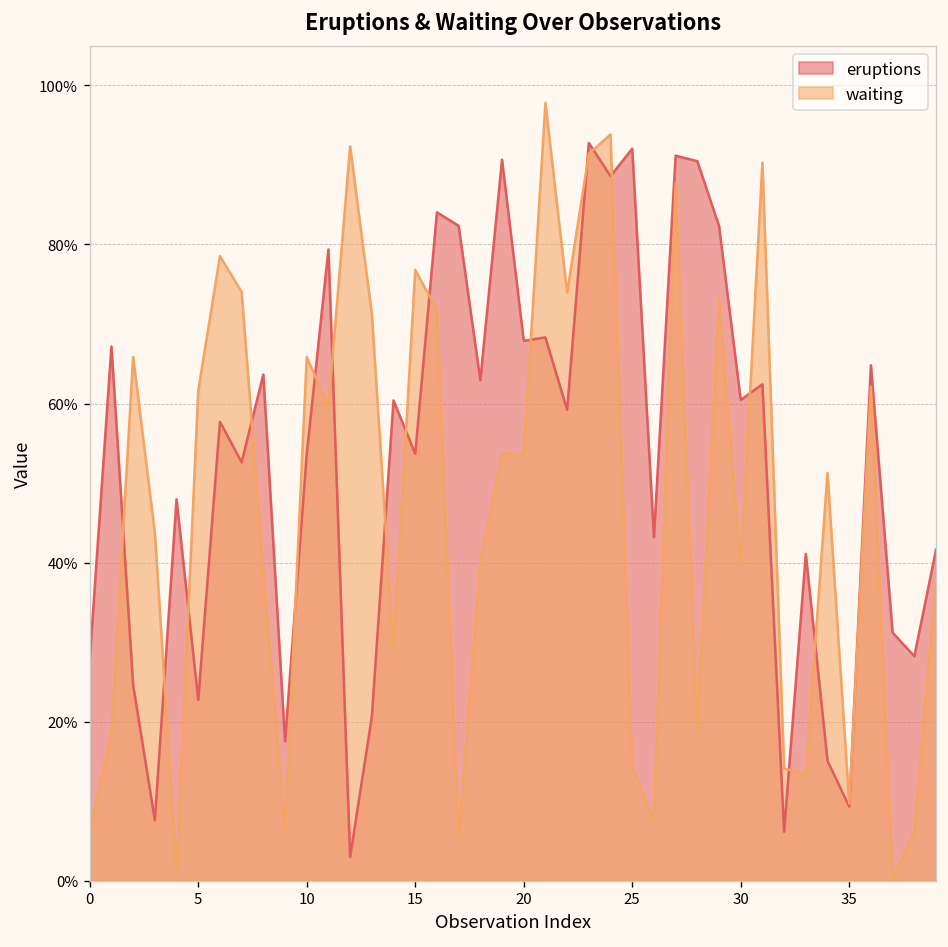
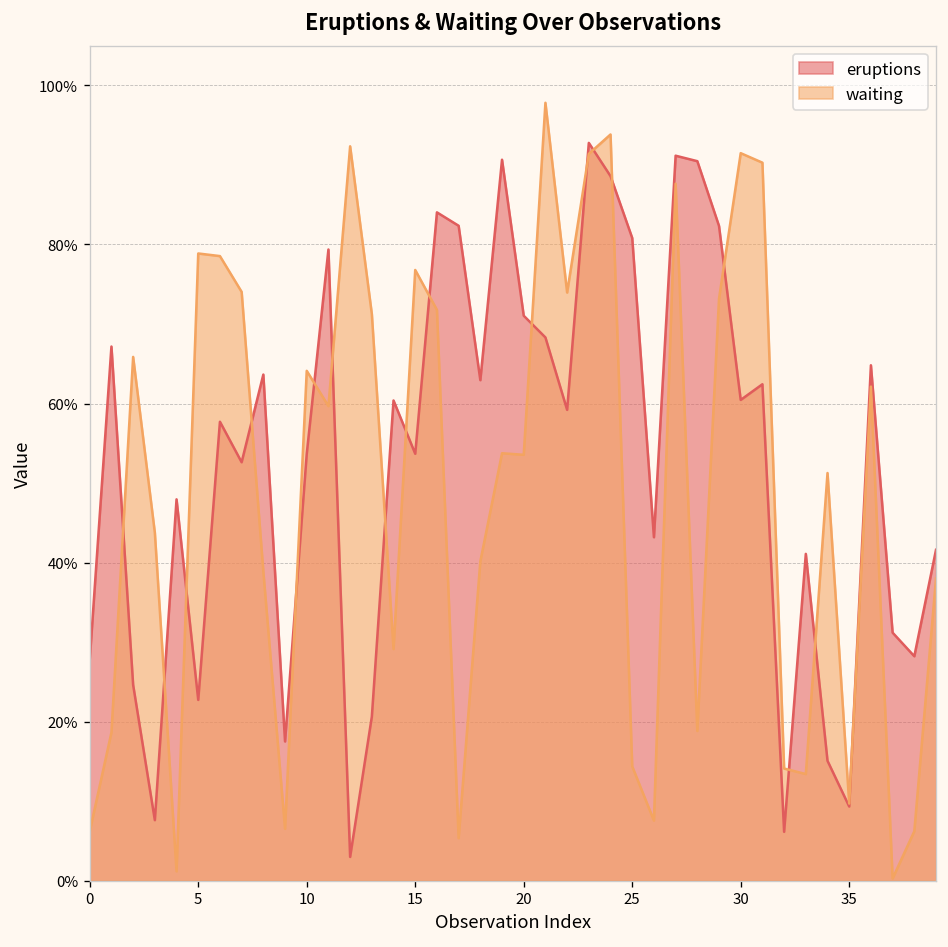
waiting, 5: 62% -> 79%
waiting, 10: 66% -> 64%
eruptions, 20: 68% -> 71%
eruptions, 25: 92% -> 81%
waiting, 30: 40% -> 91%
